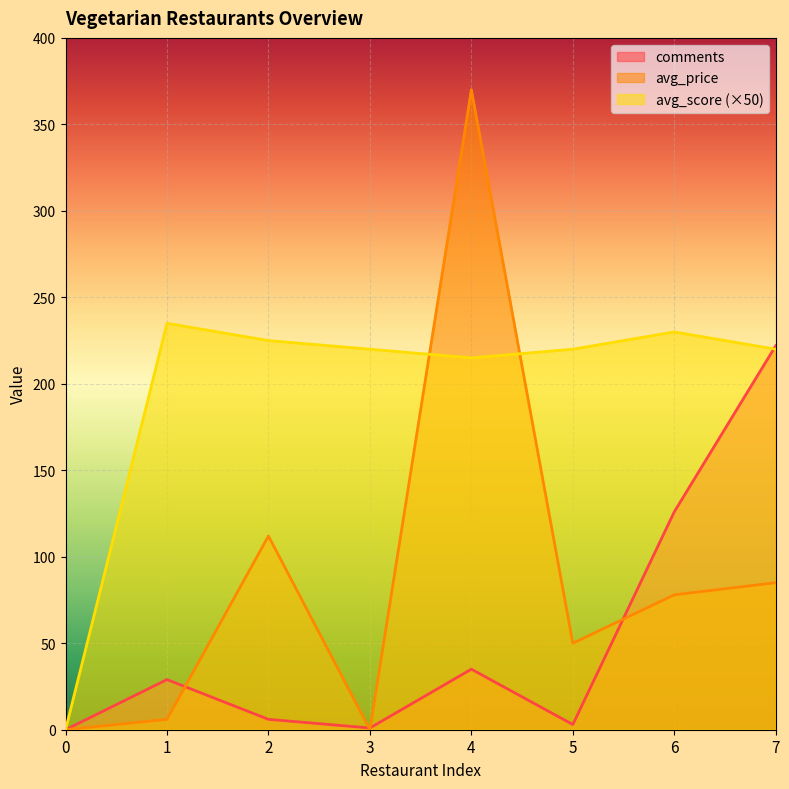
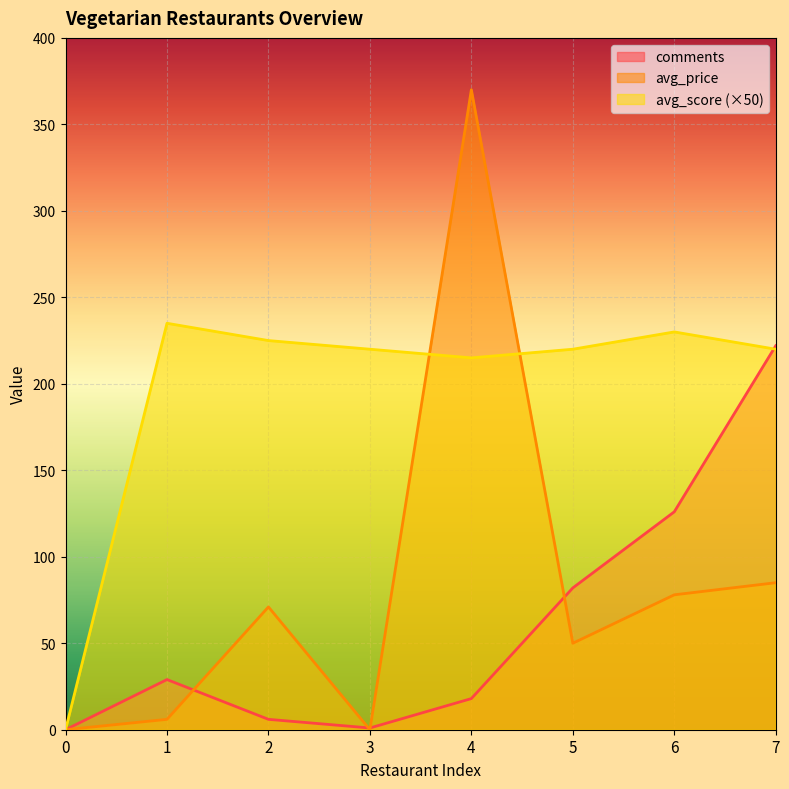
avg_price, 2: 112 -> 71
comments, 4: 35 -> 18
comments, 5: 3 -> 82
